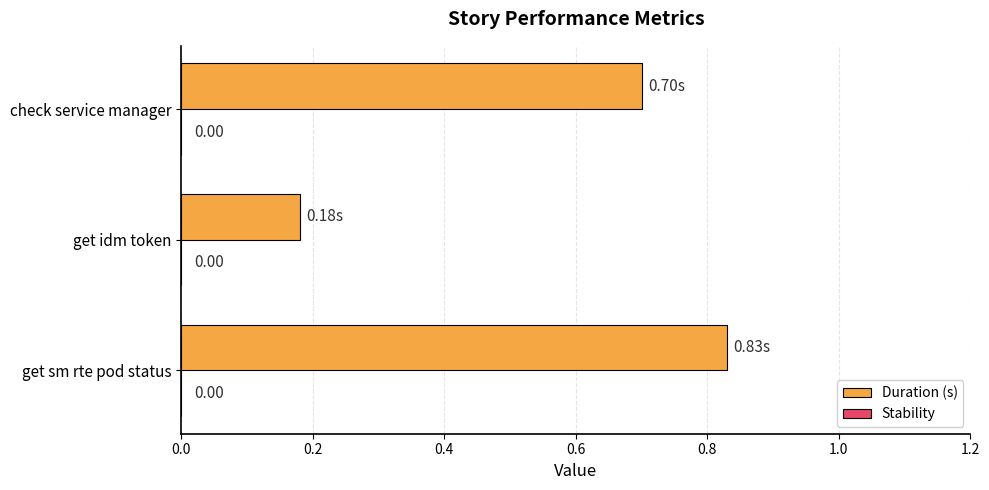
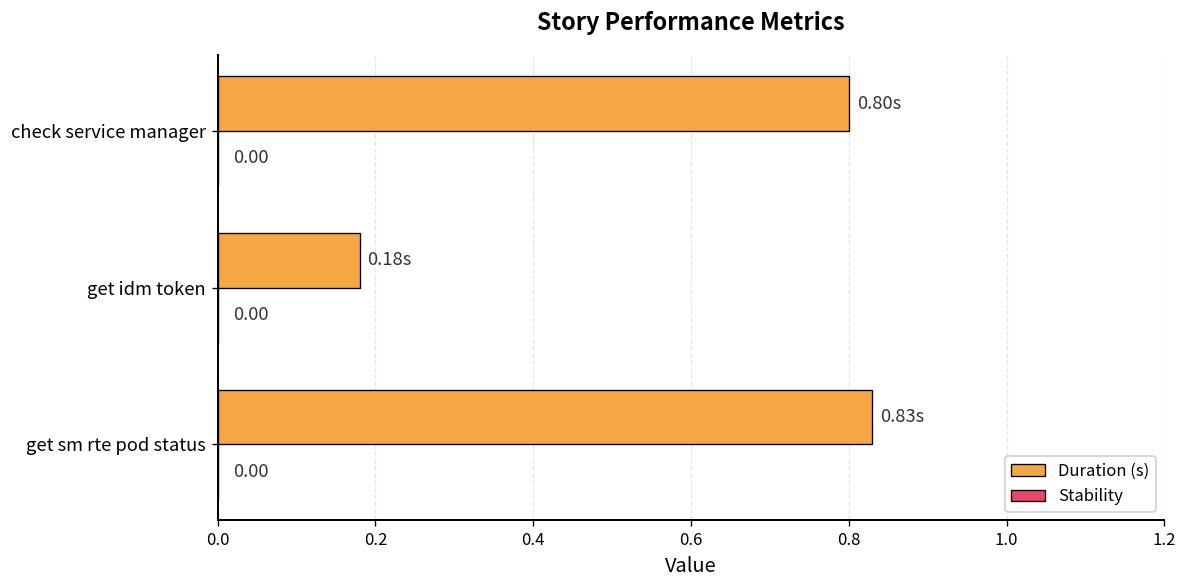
Duration (s), check service manager: 0.70s -> 0.80s
